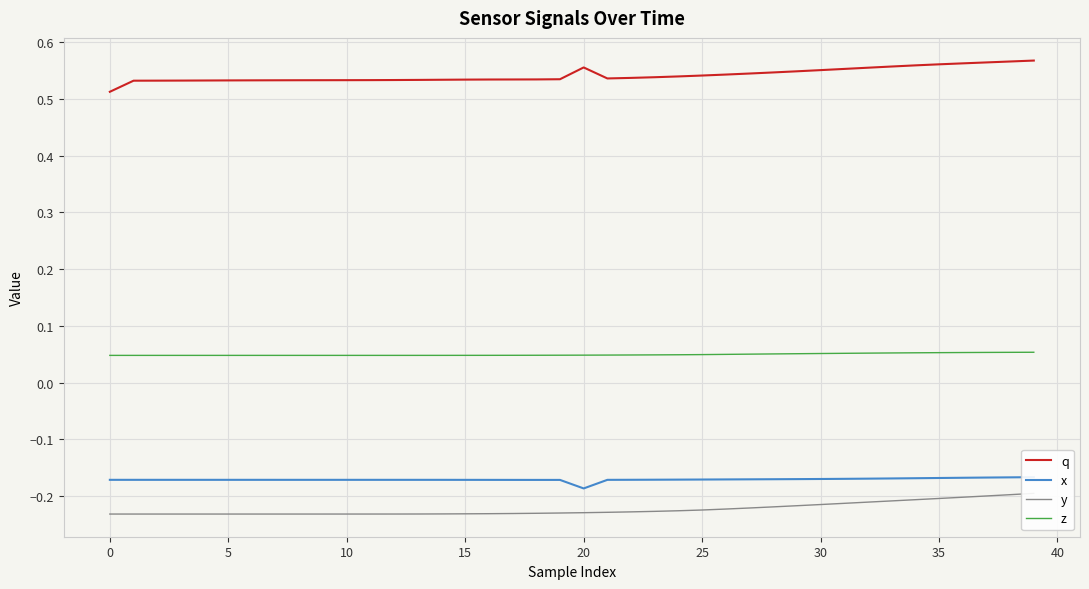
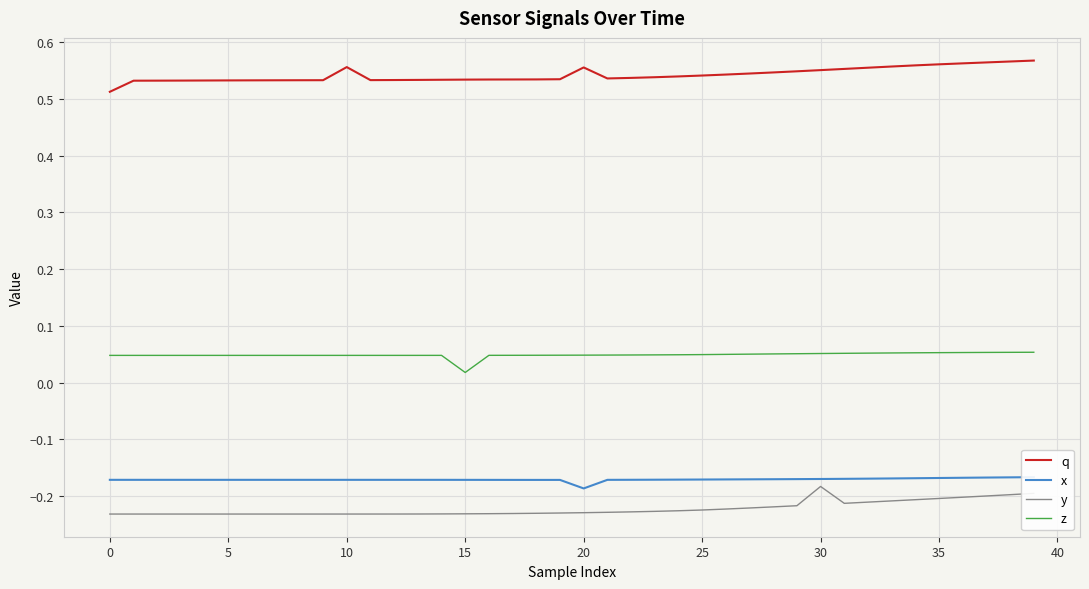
q, 10: 0.53 -> 0.56
z, 15: 0.05 -> 0.02
y, 30: -0.22 -> -0.18
